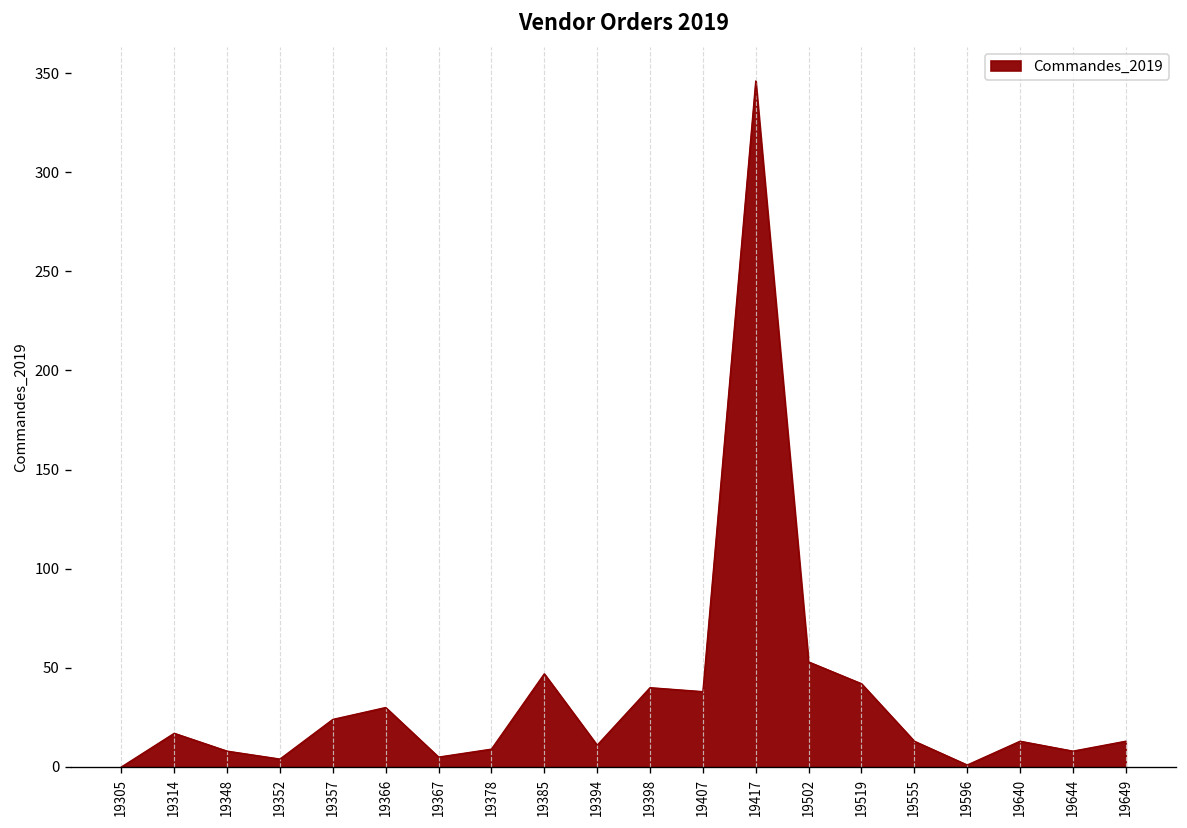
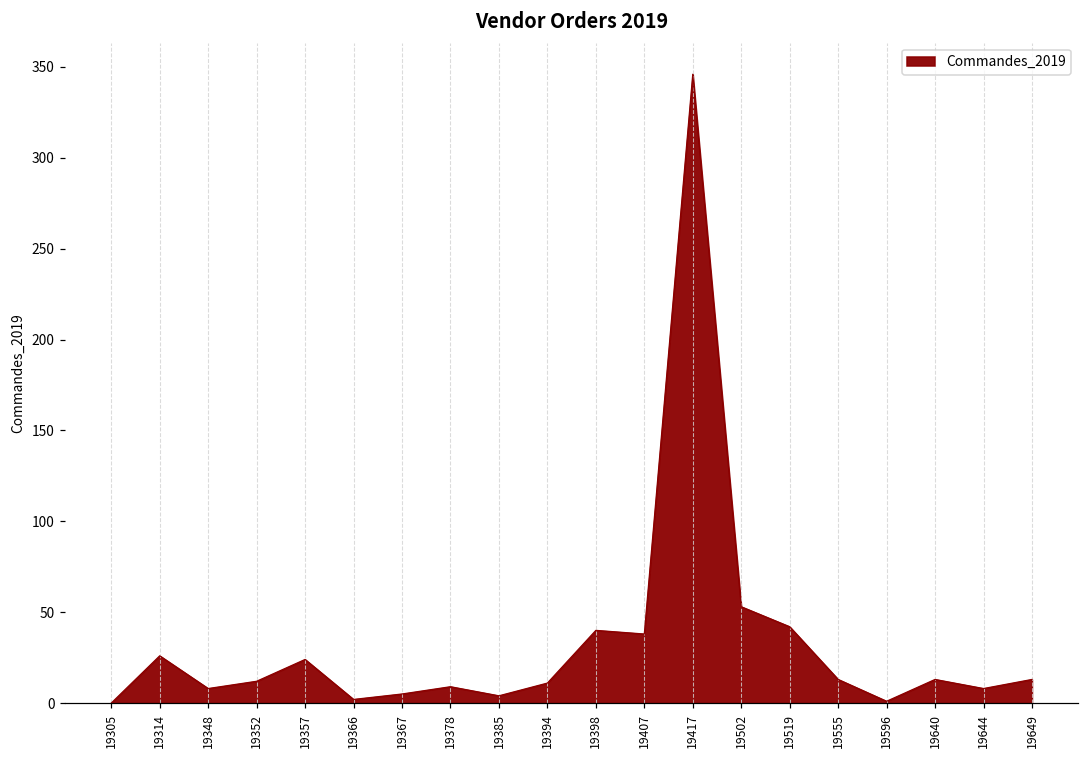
19314: 17 -> 26
19352: 4 -> 12
19366: 30 -> 2
19385: 47 -> 4
